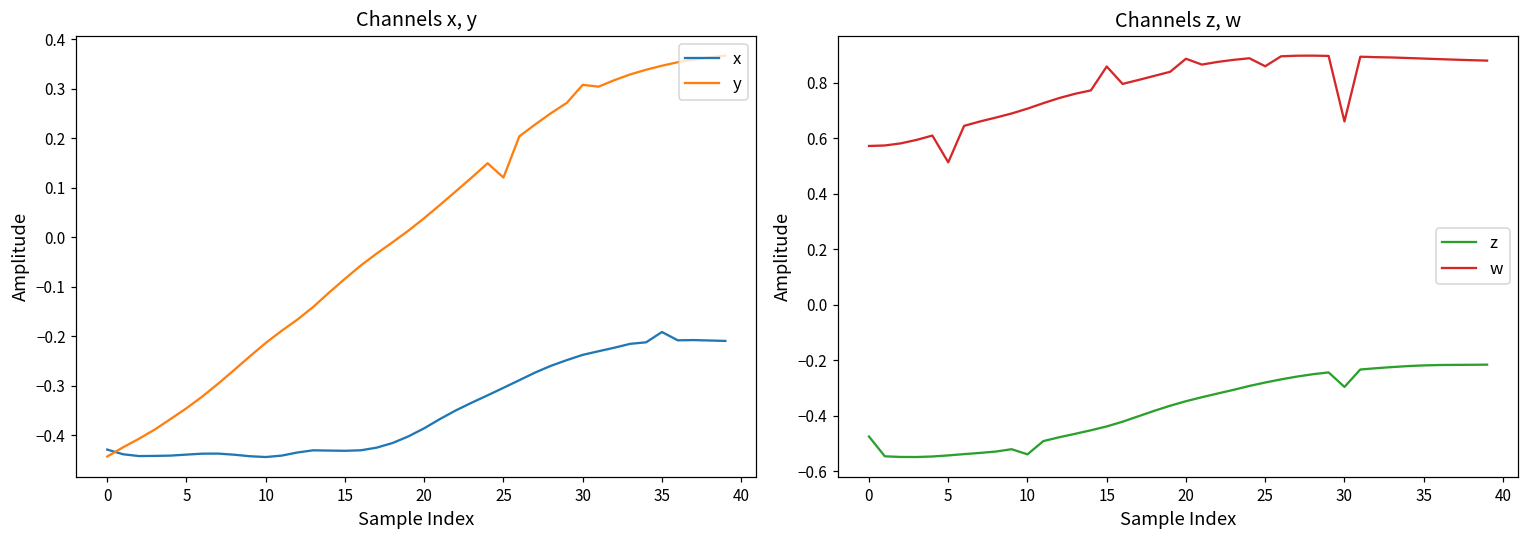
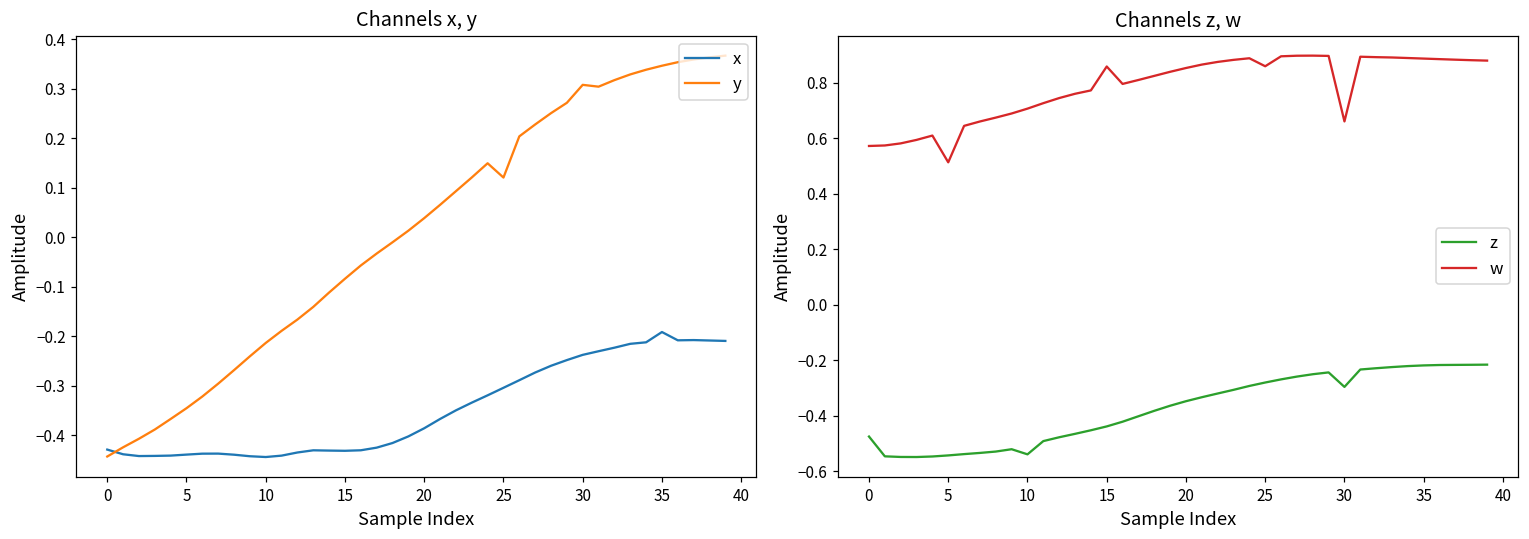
Channels z, w, w, 20: 0.89 -> 0.85
